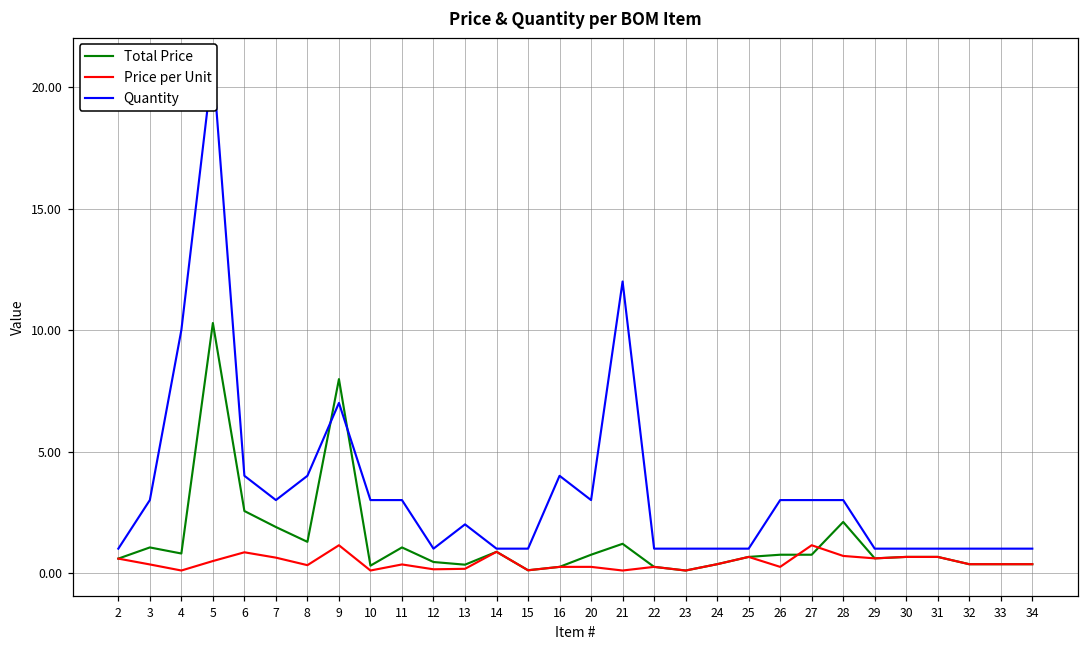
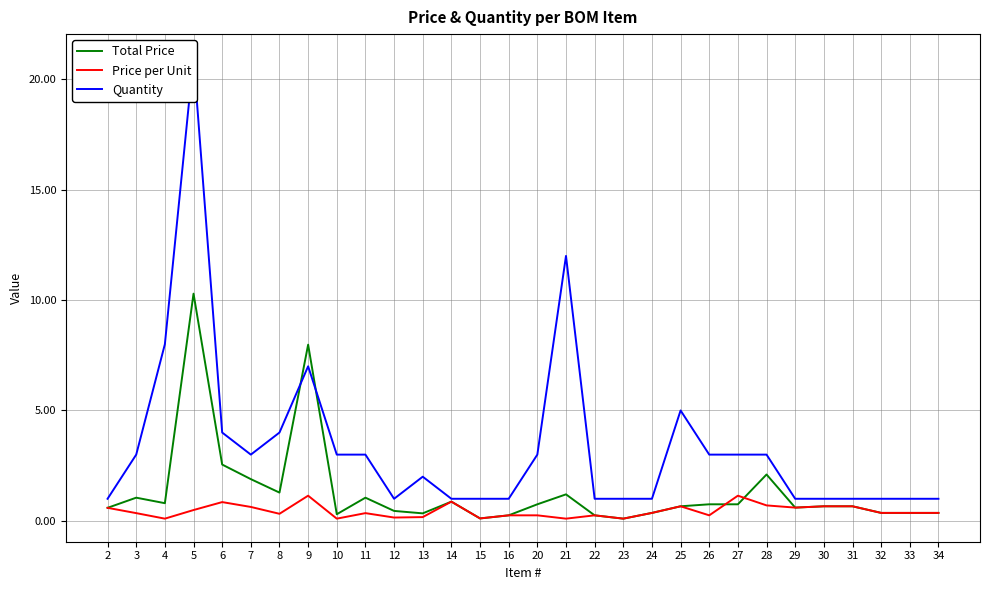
Quantity, 4: 10 -> 8
Quantity, 16: 4 -> 1
Quantity, 25: 1 -> 5
